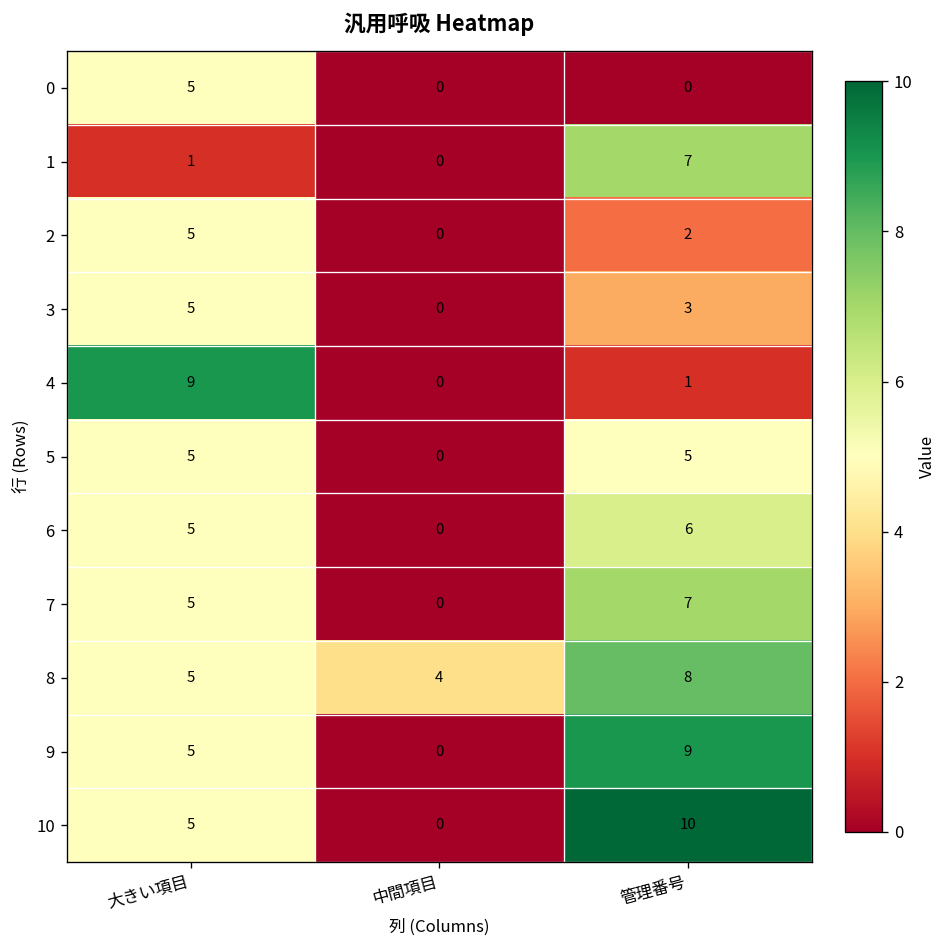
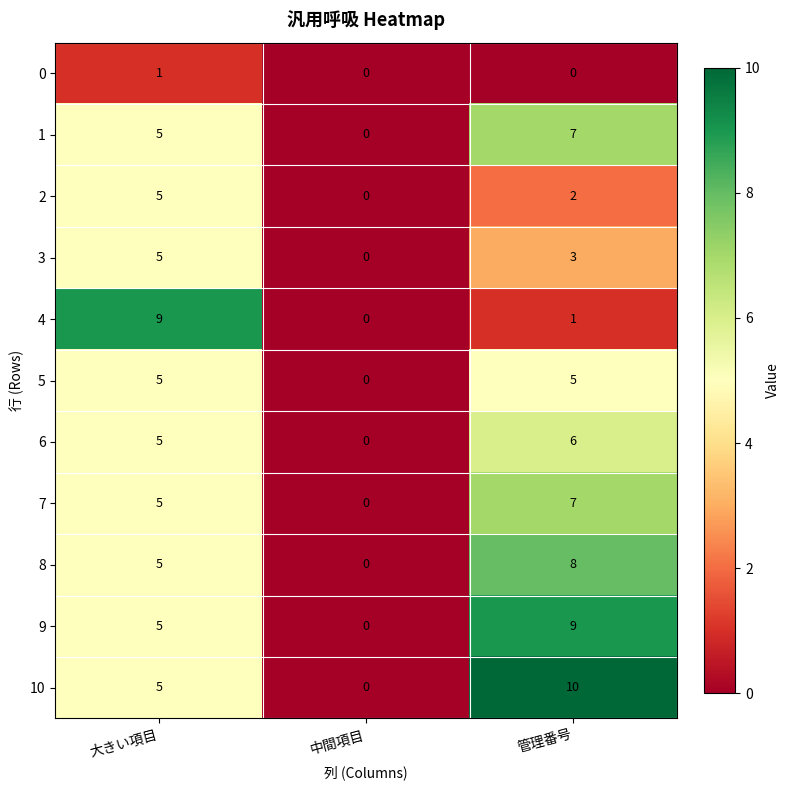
0, 大きい項目: 5 -> 1
1, 大きい項目: 1 -> 5
8, 中間項目: 4 -> 0
